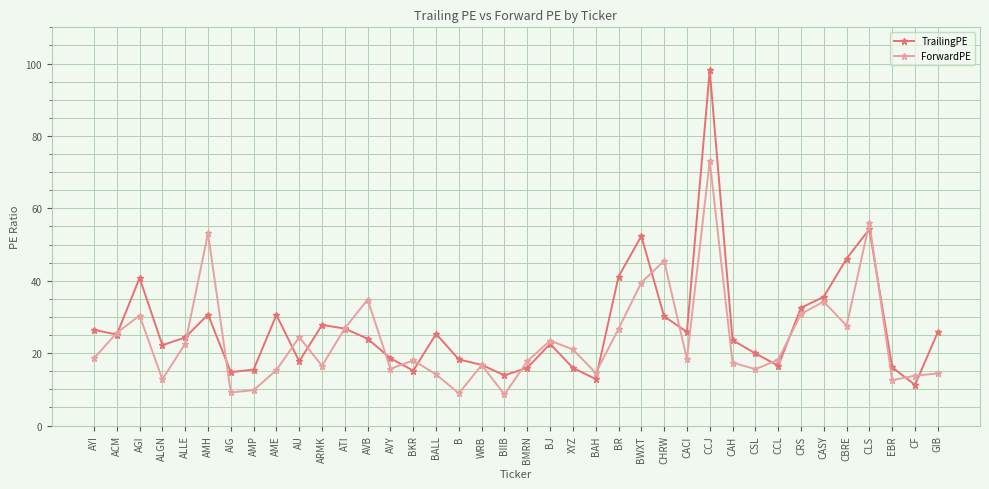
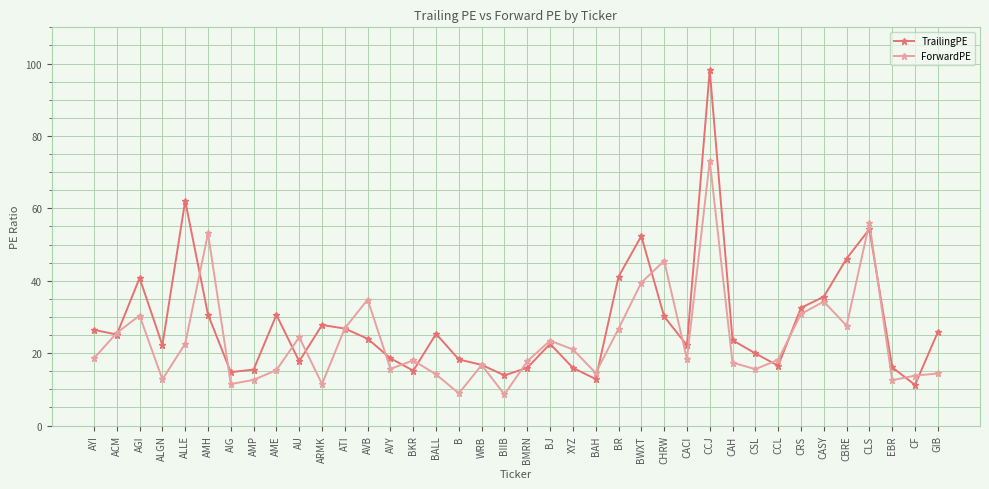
TrailingPE, ALLE: 24 -> 62
ForwardPE, AIG: 9 -> 11
ForwardPE, AMP: 10 -> 13
ForwardPE, ARMK: 17 -> 11
TrailingPE, CACI: 26 -> 22
